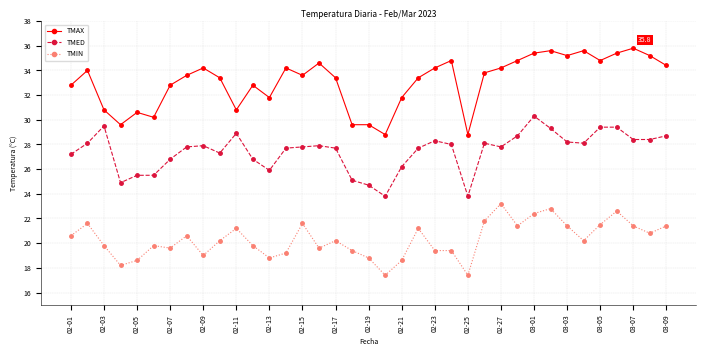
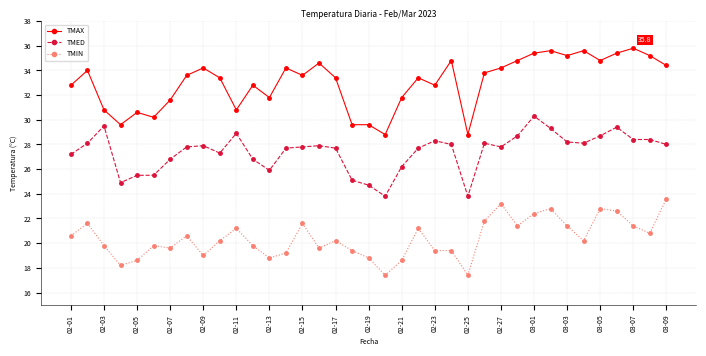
TMAX, 02-07: 32.8 -> 31.6
TMAX, 02-23: 34.2 -> 32.8
TMED, 03-05: 29.4 -> 28.7
TMIN, 03-05: 21.5 -> 22.8
TMED, 03-09: 28.7 -> 28.0
TMIN, 03-09: 21.4 -> 23.6
